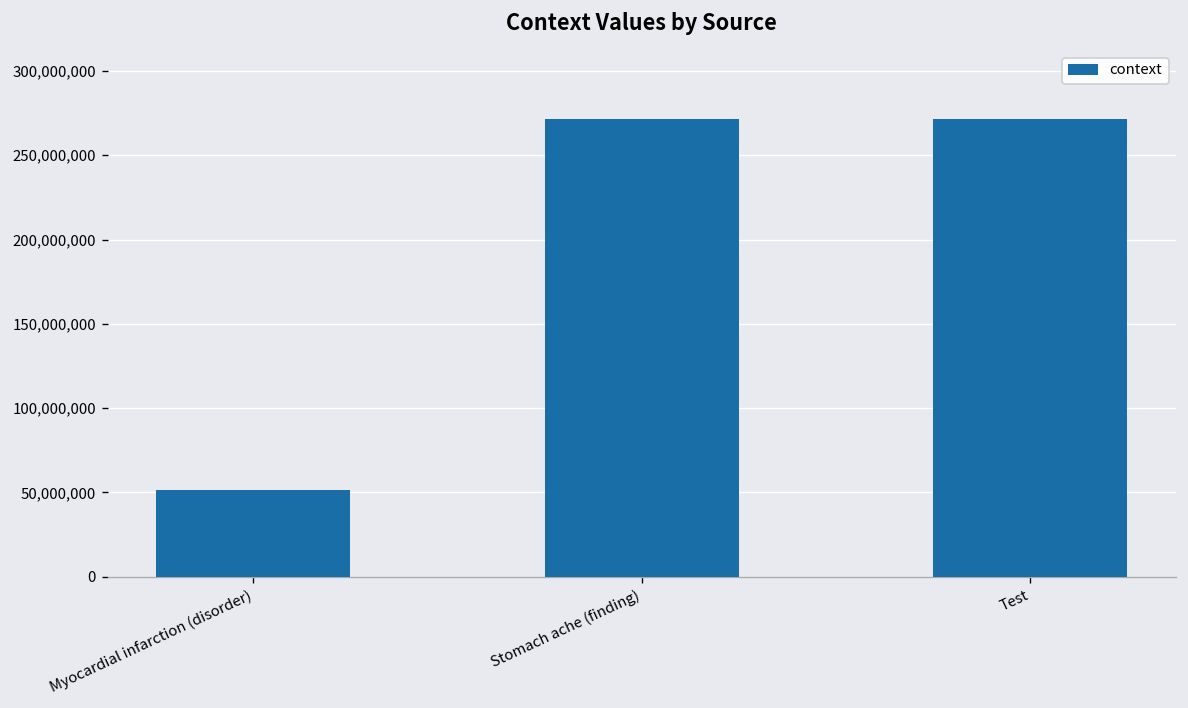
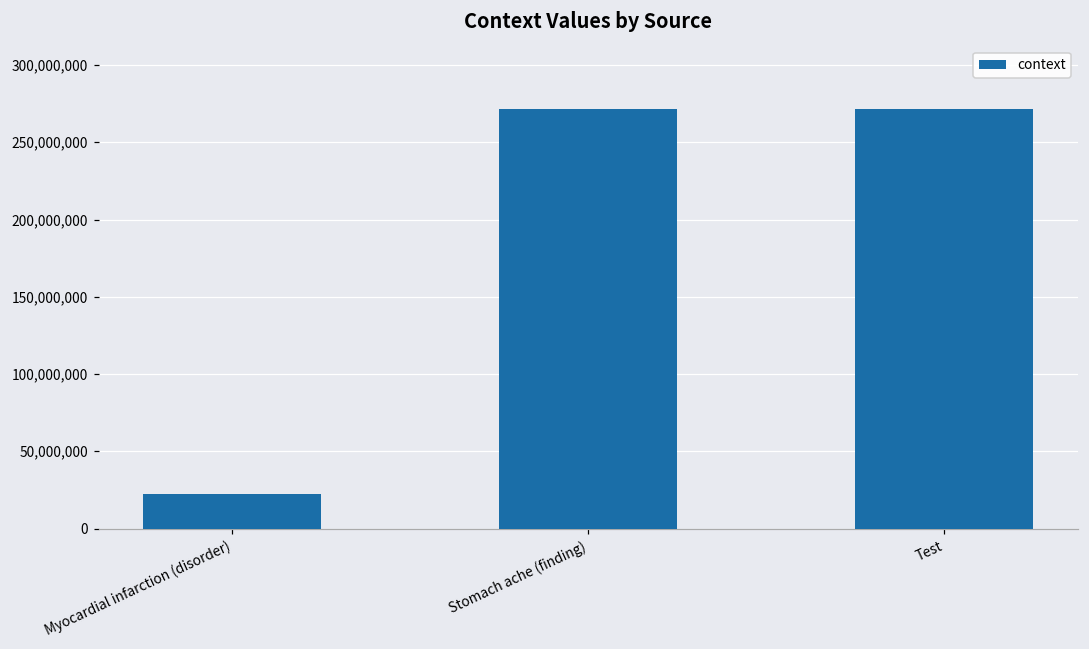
Myocardial infarction (disorder): 51,000,000 -> 22,000,000
